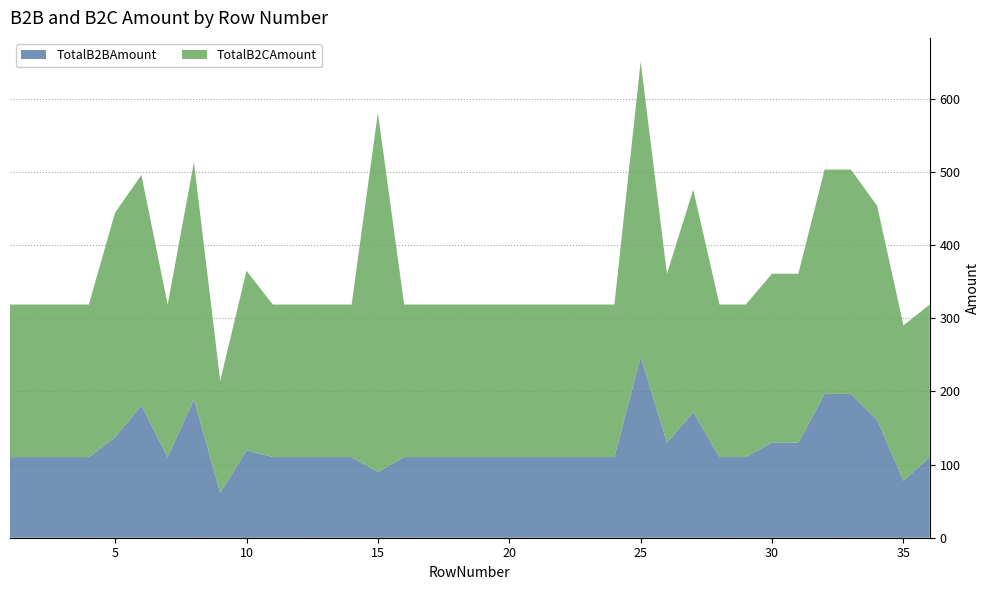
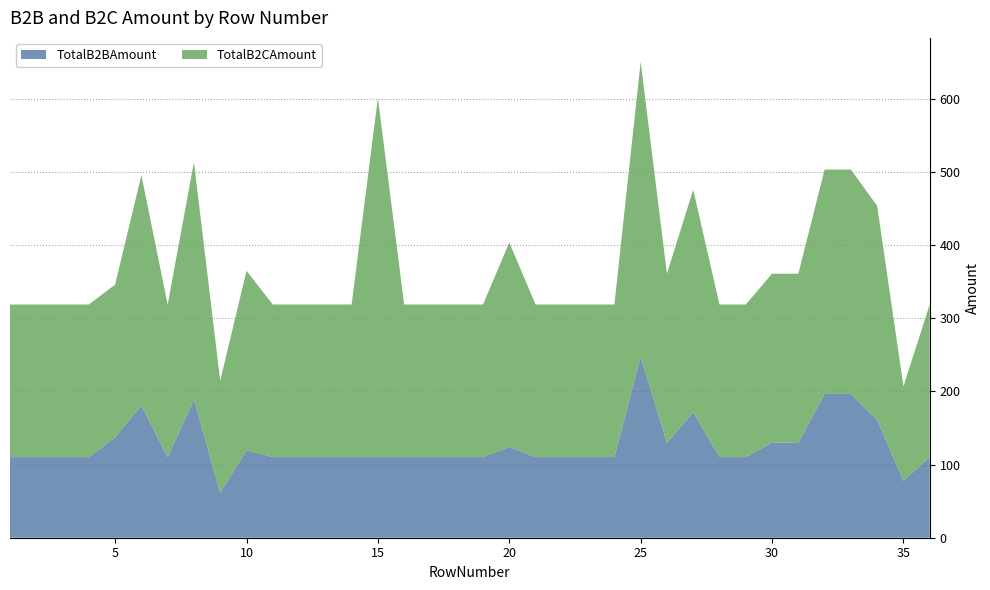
TotalB2CAmount, 5: 310 -> 210
TotalB2BAmount, 15: 90 -> 110
TotalB2BAmount, 20: 110 -> 120
TotalB2CAmount, 20: 210 -> 280
TotalB2CAmount, 35: 210 -> 130
